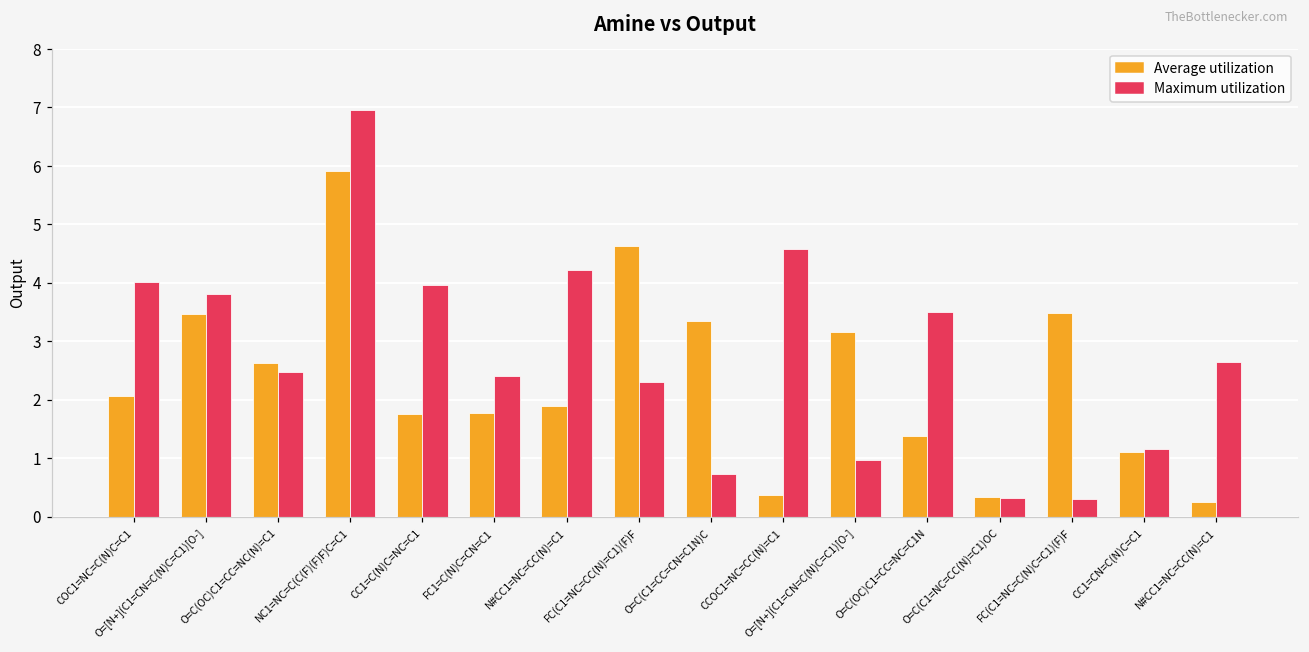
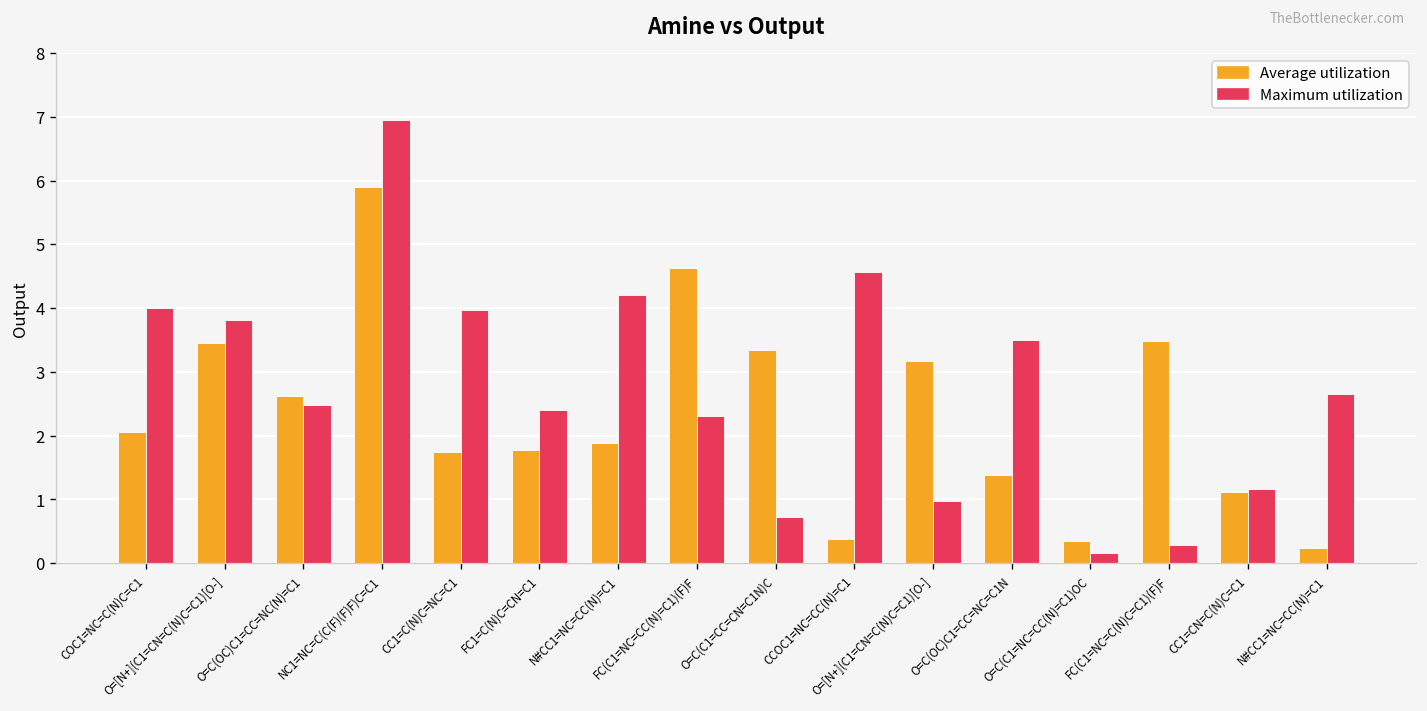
Maximum utilization, O=C(C1=NC=CC(N)=C1)OC: 0.3 -> 0.2
